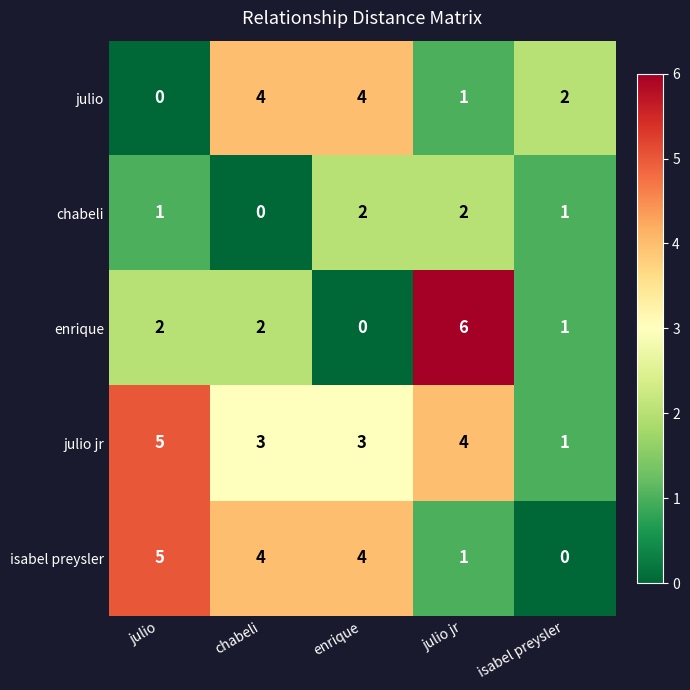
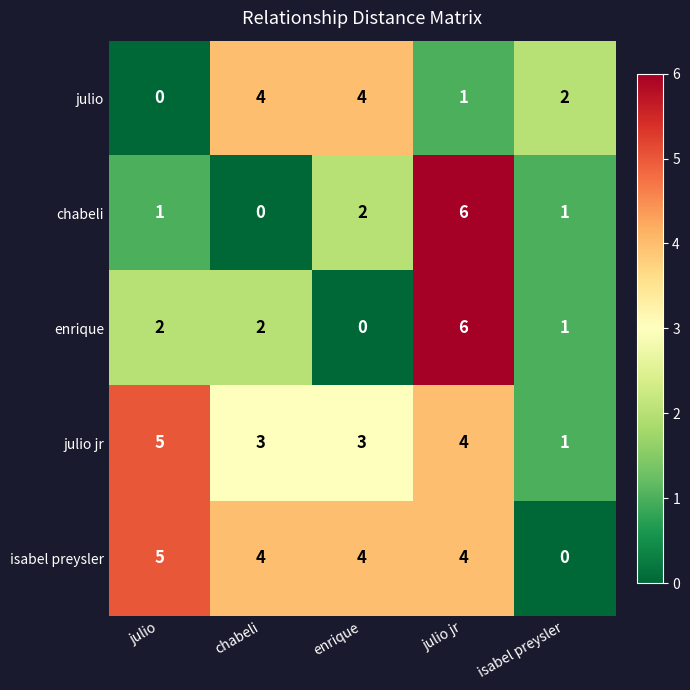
chabeli, julio jr: 2 -> 6
isabel preysler, julio jr: 1 -> 4
